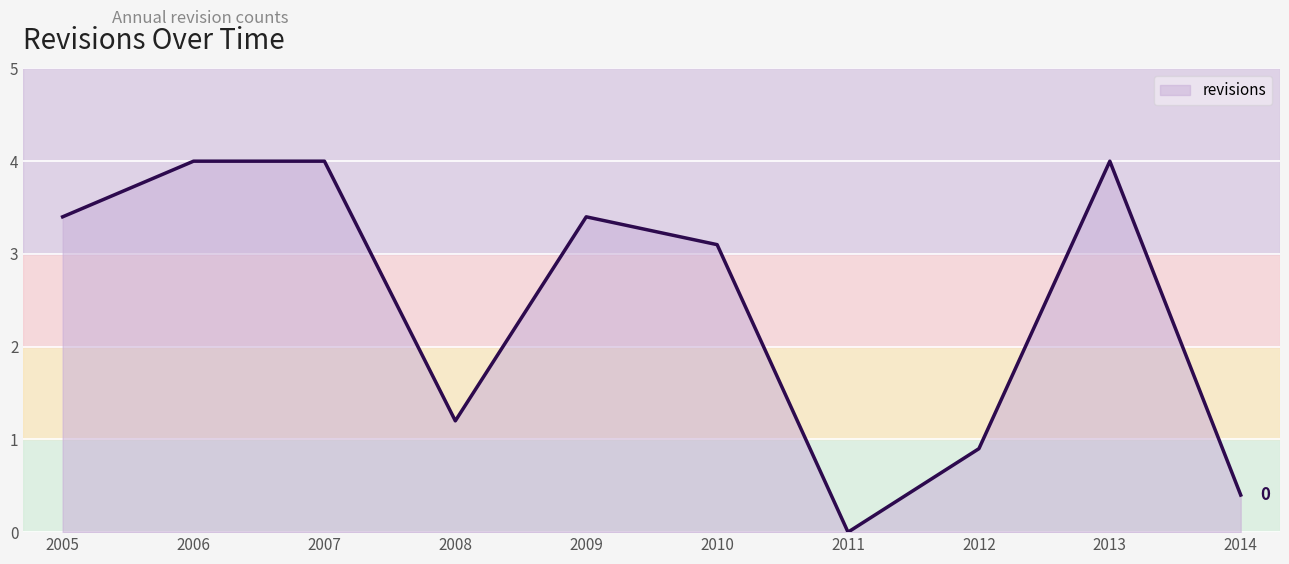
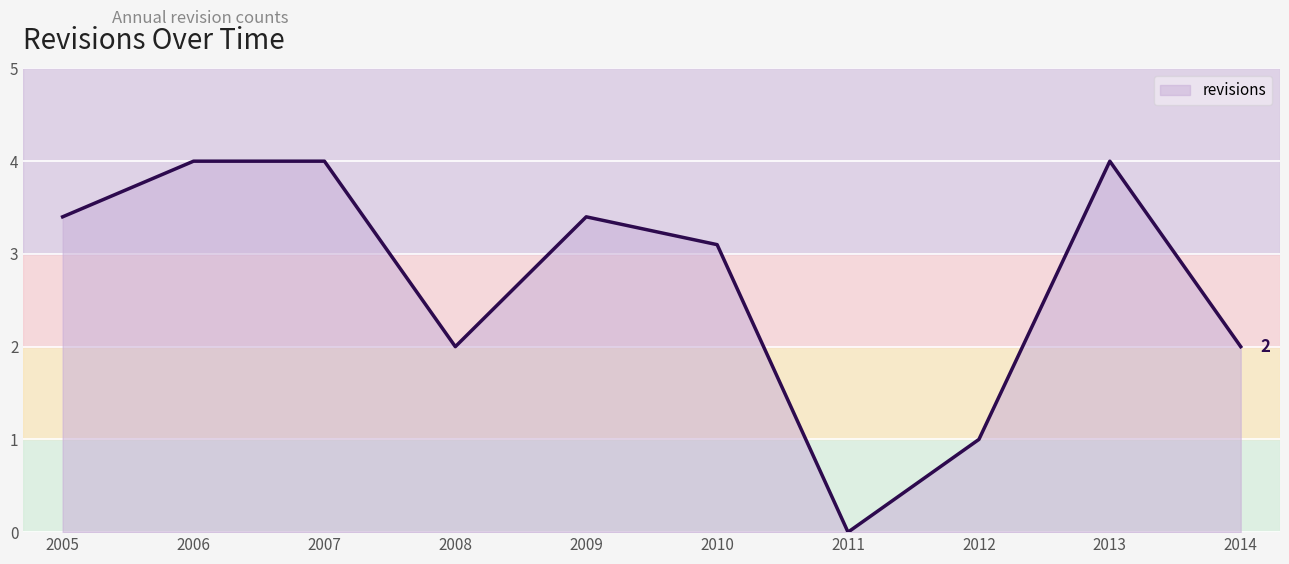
2008: 1.2 -> 2.0
2012: 0.9 -> 1.0
2014: 0 -> 2
